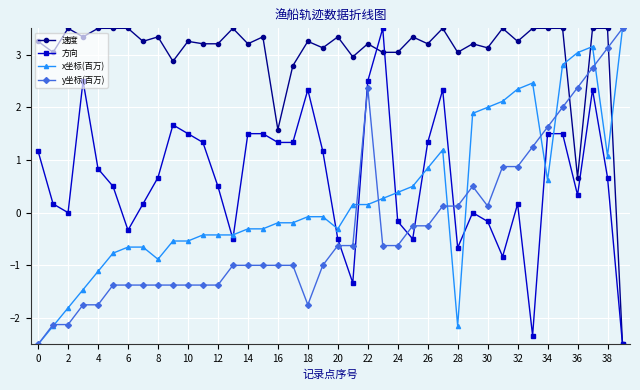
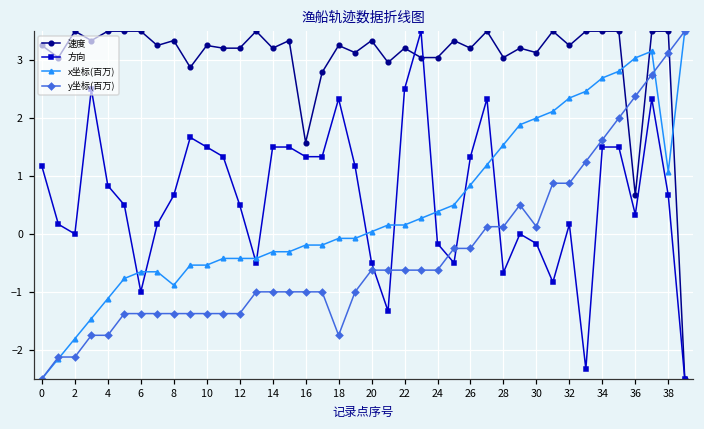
方向, 6: -0.3 -> -1.0
x坐标(百万), 20: -0.3 -> 0.0
y坐标(百万), 22: 2.4 -> -0.6
x坐标(百万), 28: -2.2 -> 1.5
x坐标(百万), 34: 0.6 -> 2.7
